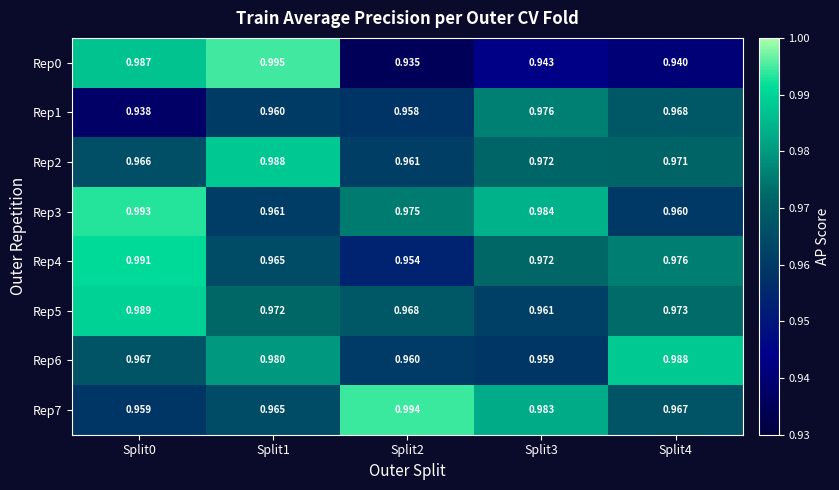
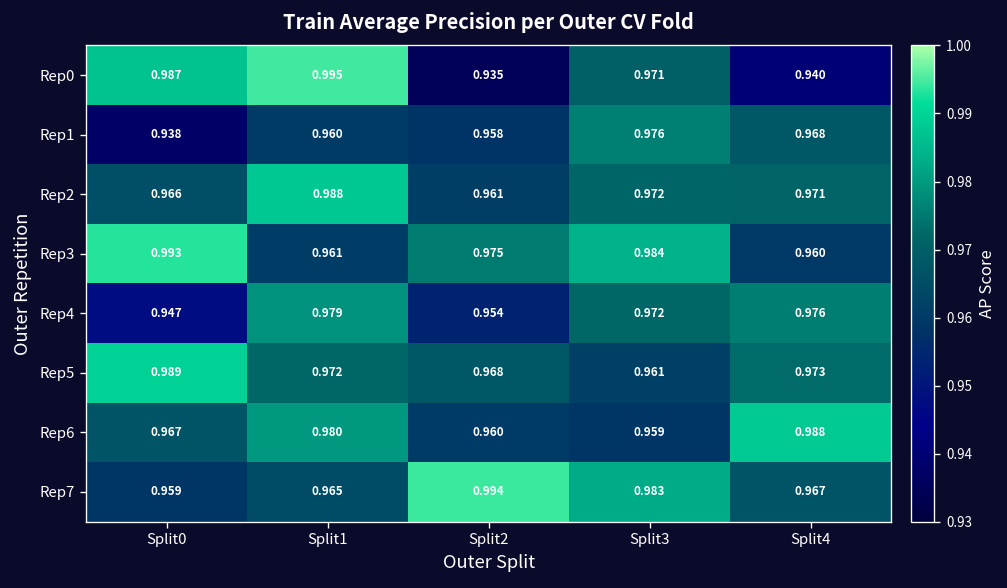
Rep0, Split3: 0.943 -> 0.971
Rep4, Split0: 0.991 -> 0.947
Rep4, Split1: 0.965 -> 0.979
